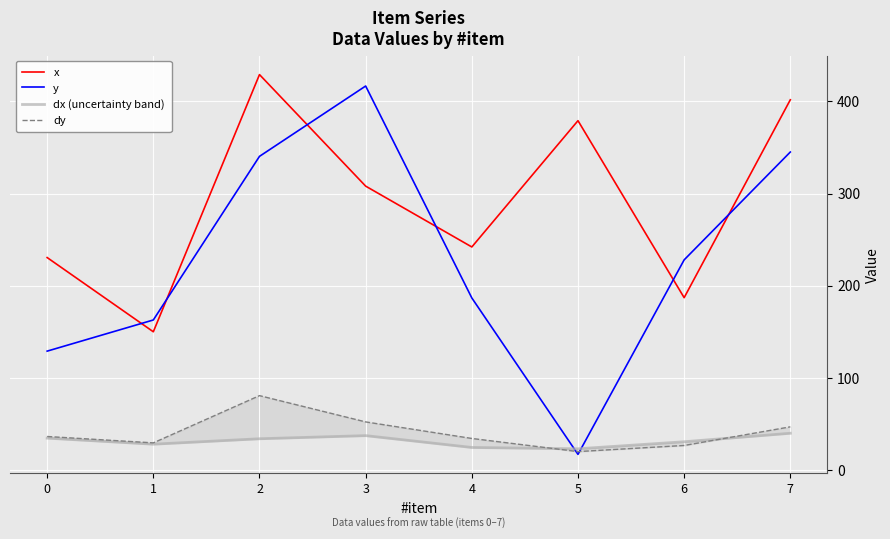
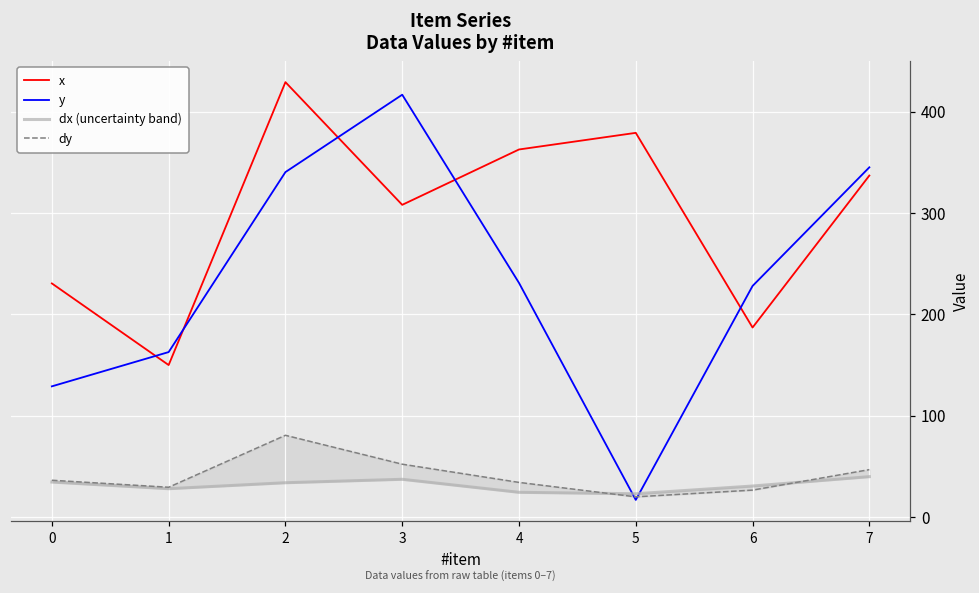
x, 4: 240 -> 360
y, 4: 190 -> 230
x, 7: 400 -> 340
